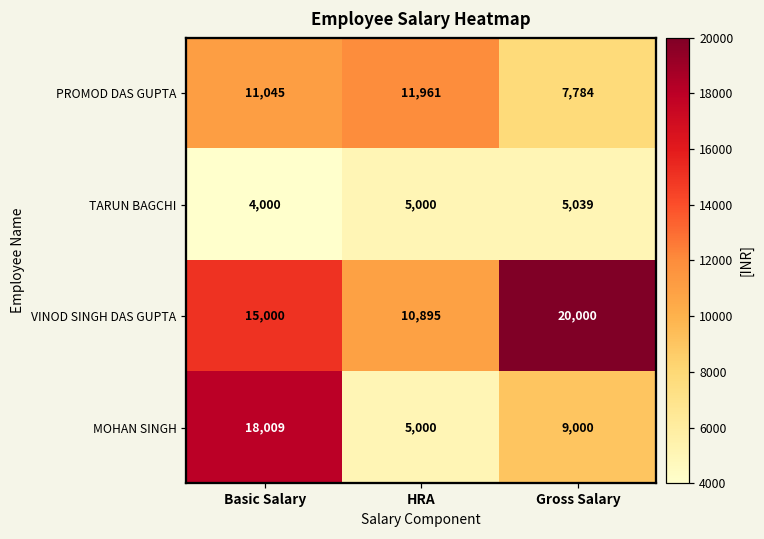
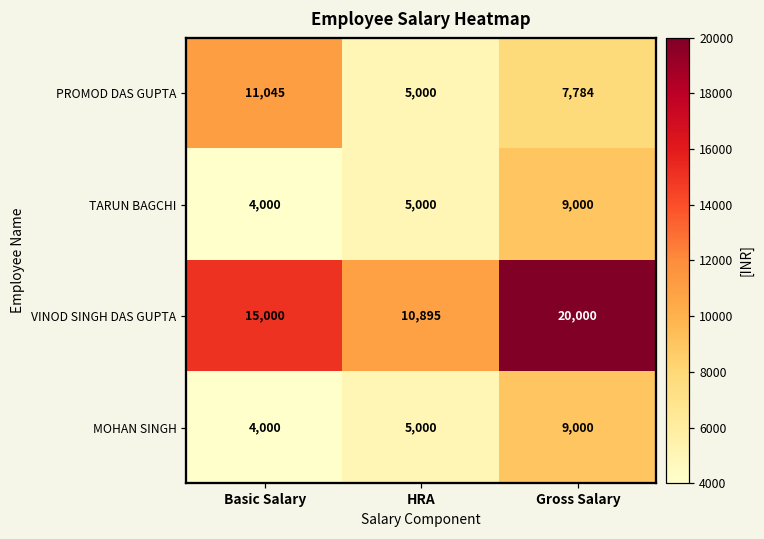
PROMOD DAS GUPTA, HRA: 11,961 -> 5,000
TARUN BAGCHI, Gross Salary: 5,039 -> 9,000
MOHAN SINGH, Basic Salary: 18,009 -> 4,000
